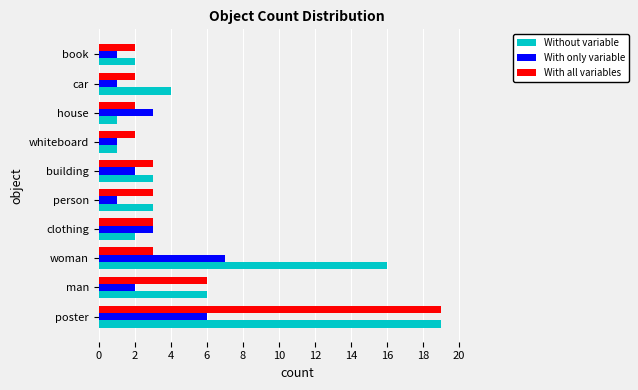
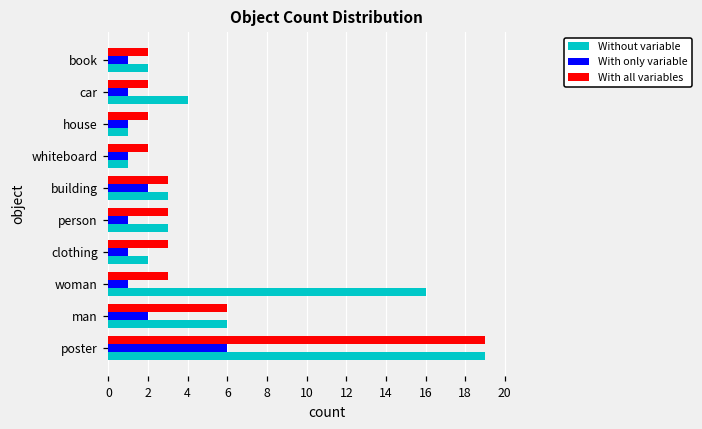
With only variable, house: 3 -> 1
With only variable, clothing: 3 -> 1
With only variable, woman: 7 -> 1
